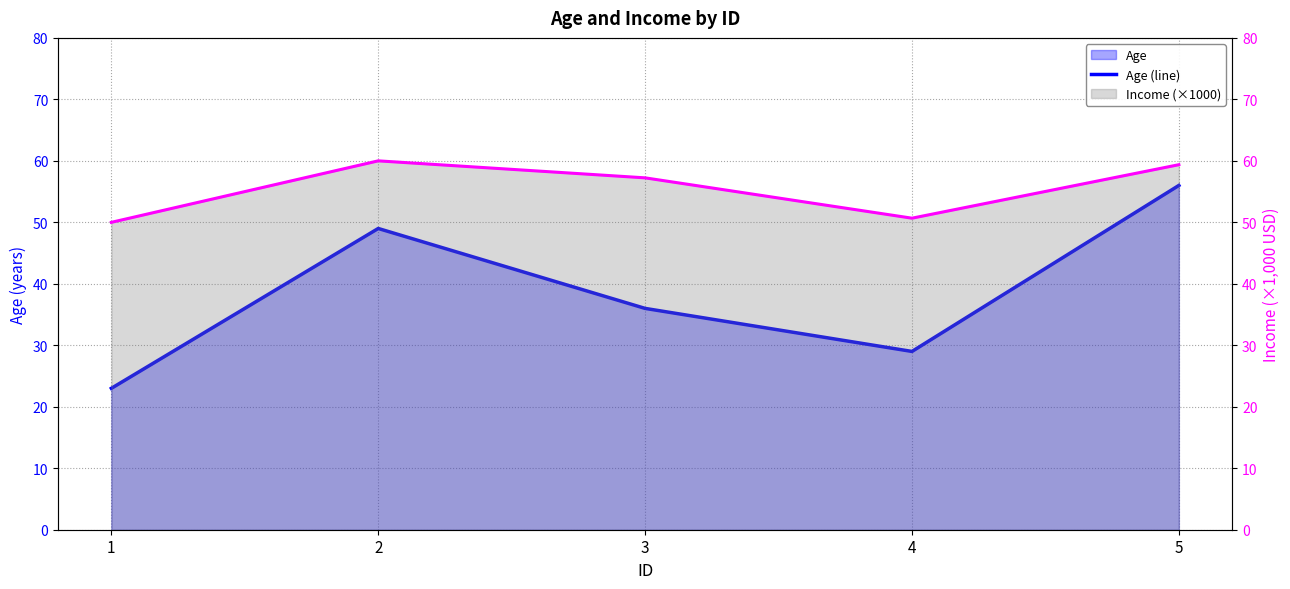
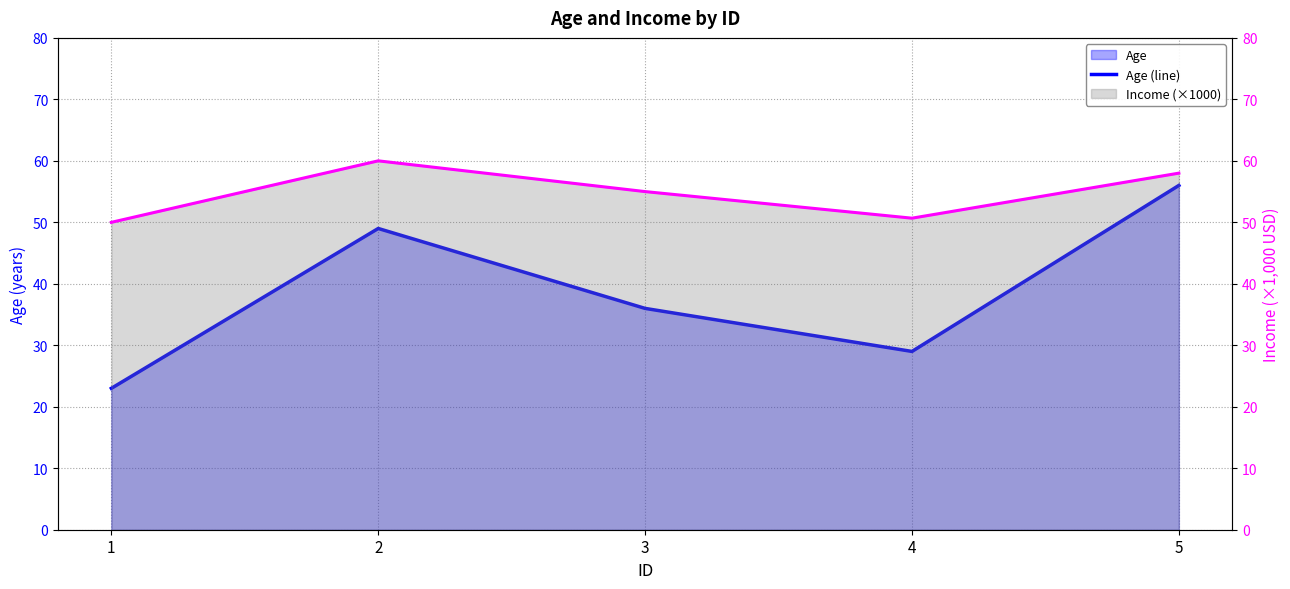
Income (×1000), 3: 57 -> 55
Income (×1000), 5: 59 -> 58
